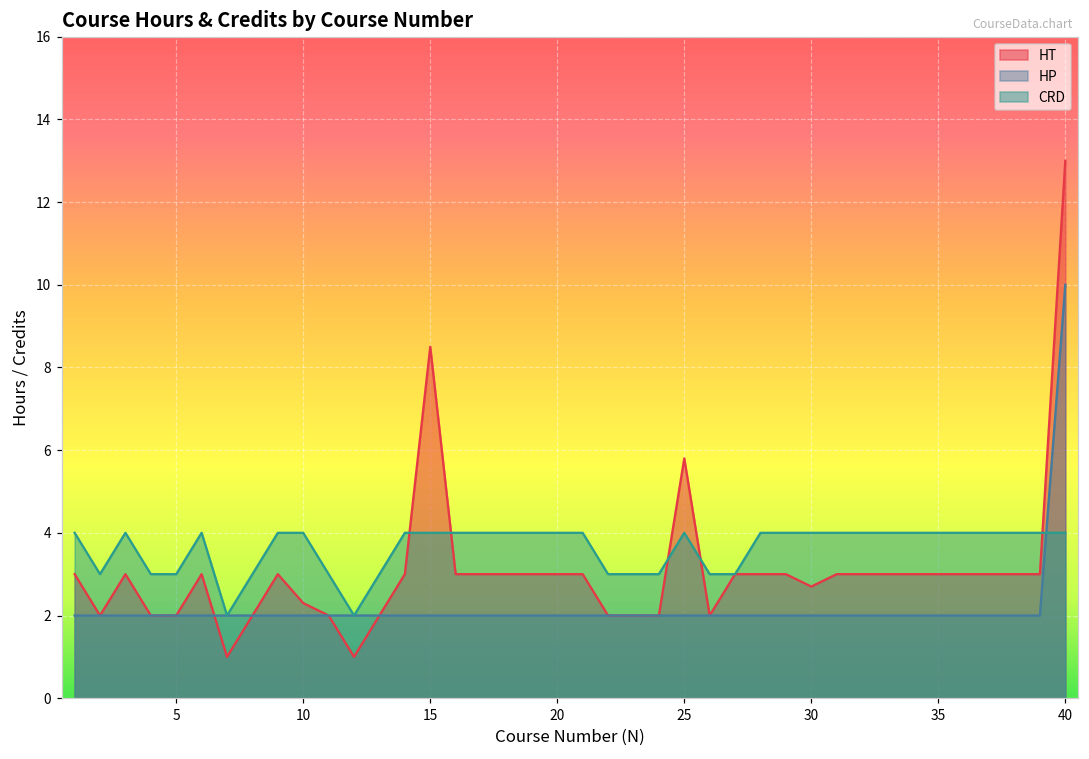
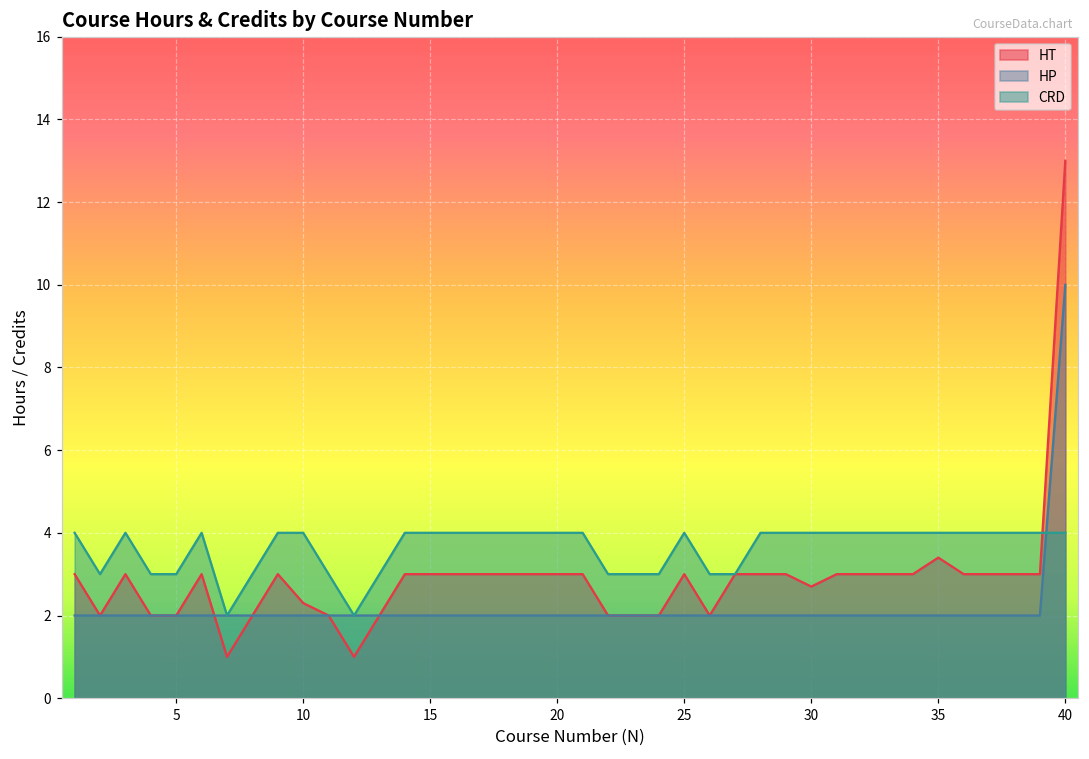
HT, 15: 8.5 -> 3.0
HT, 25: 5.8 -> 3.0
HT, 35: 3.0 -> 3.4
